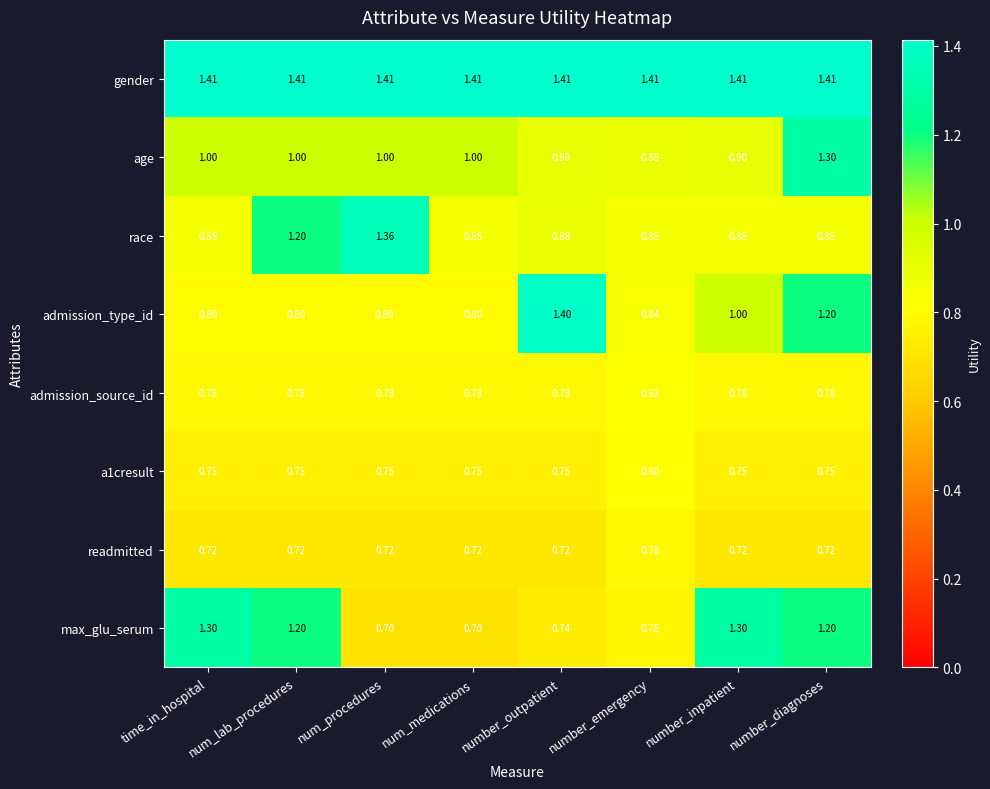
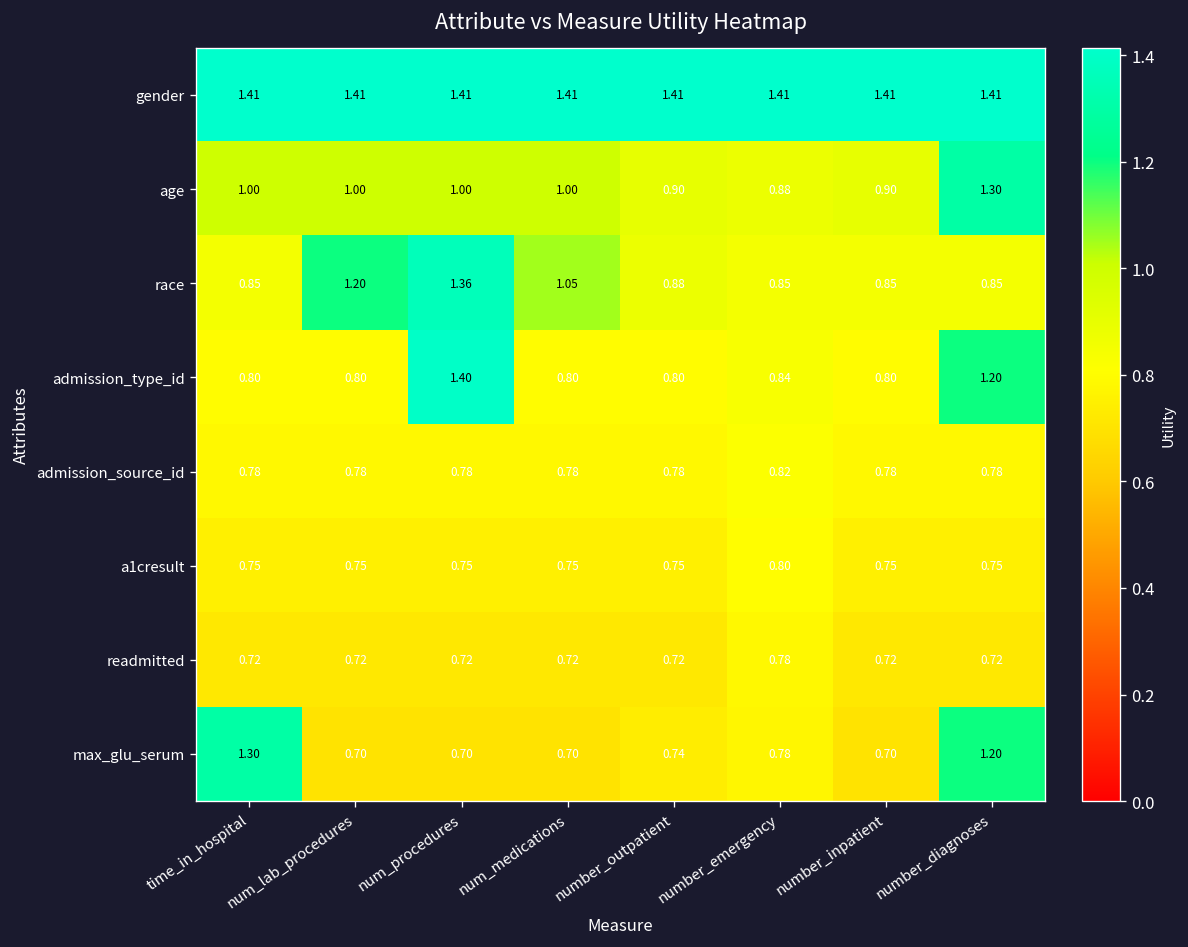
race, num_medications: 0.85 -> 1.05
admission_type_id, num_procedures: 0.80 -> 1.40
admission_type_id, number_outpatient: 1.40 -> 0.80
admission_type_id, number_inpatient: 1.00 -> 0.80
max_glu_serum, num_lab_procedures: 1.20 -> 0.70
max_glu_serum, number_inpatient: 1.30 -> 0.70
